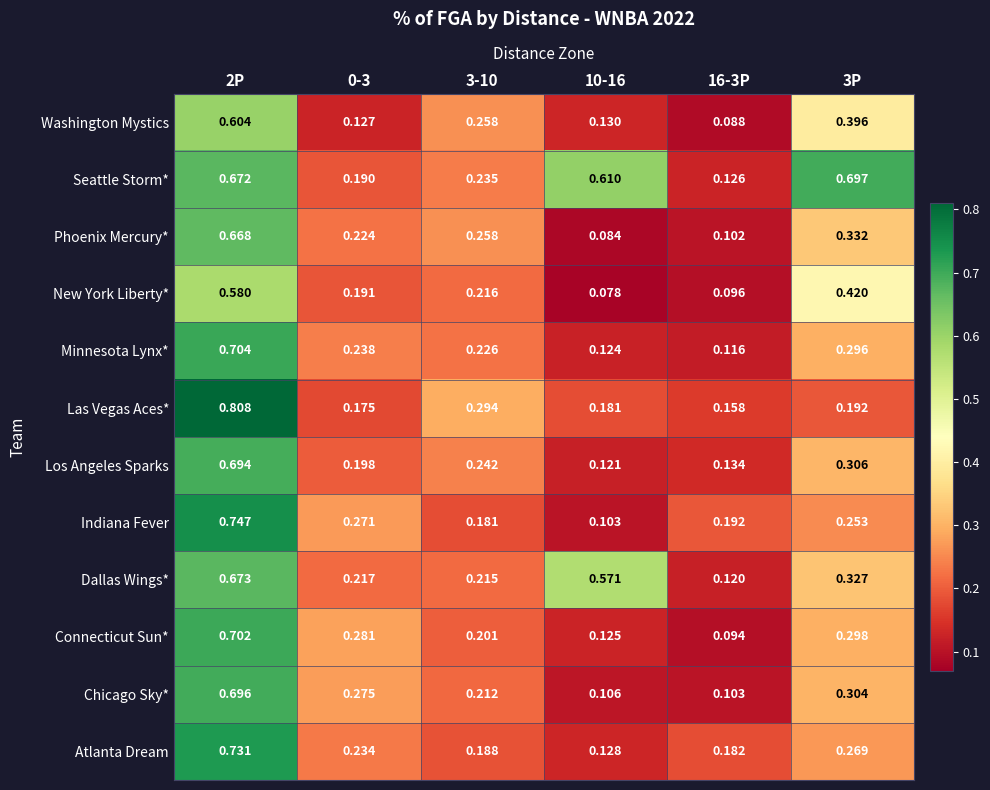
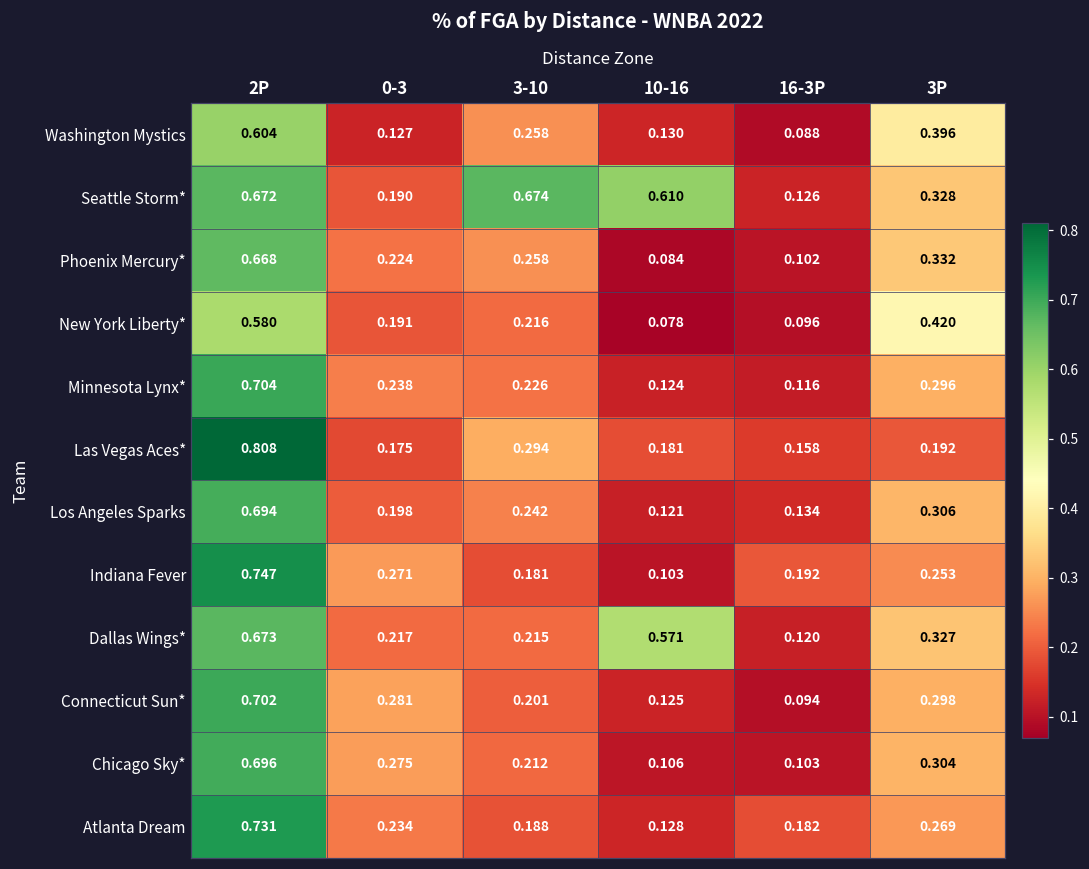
Seattle Storm*, 3-10: 0.235 -> 0.674
Seattle Storm*, 3P: 0.697 -> 0.328
